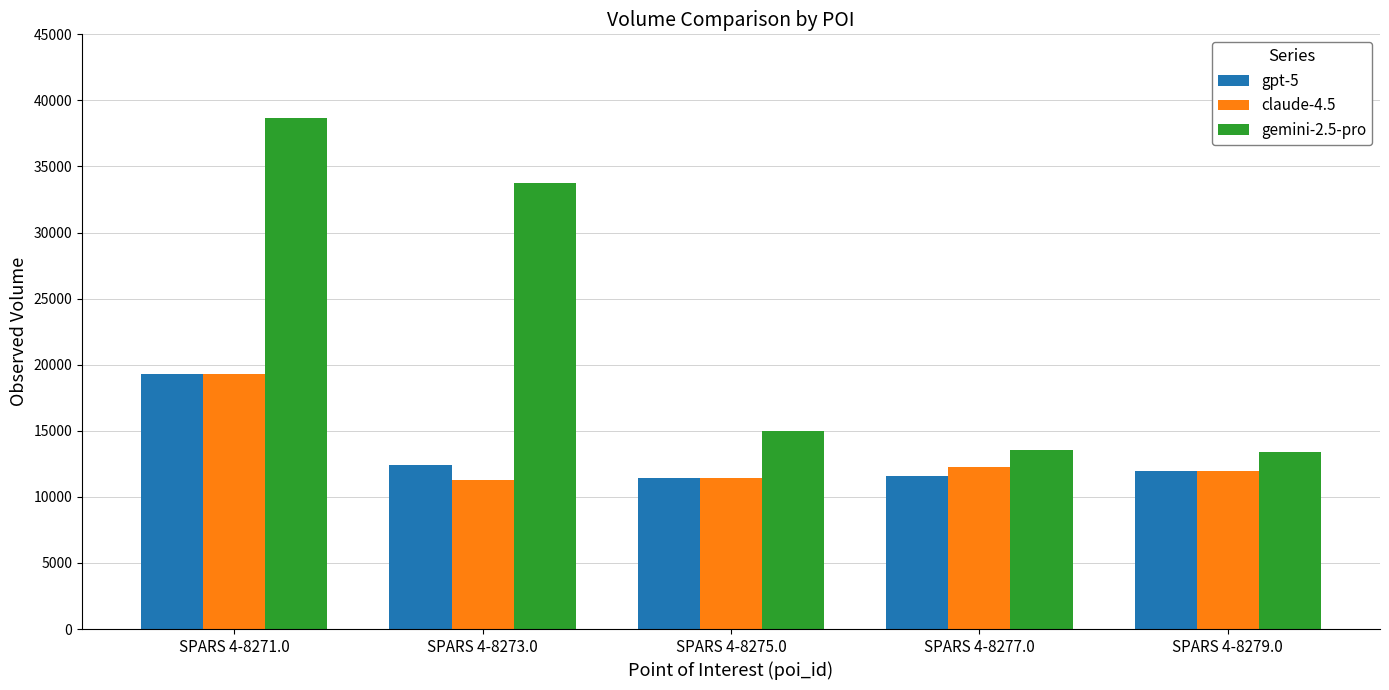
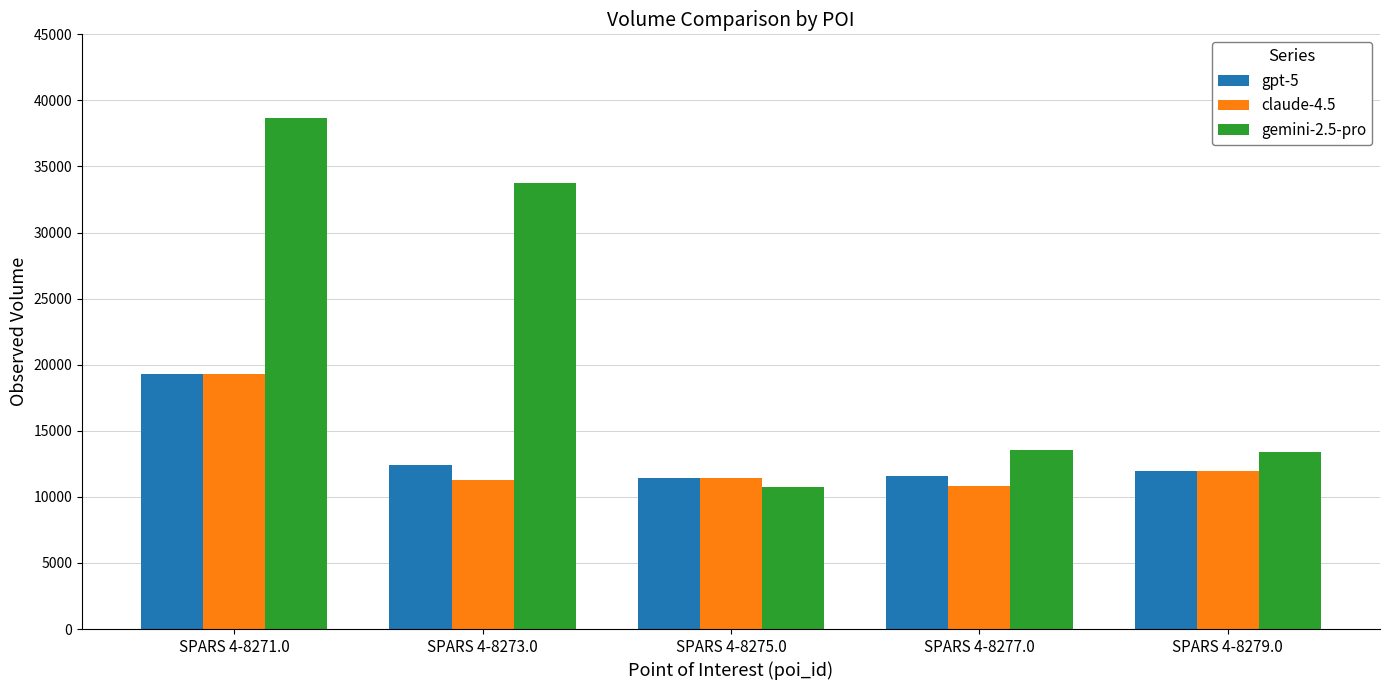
gemini-2.5-pro, SPARS 4-8275.0: 15000 -> 10700
claude-4.5, SPARS 4-8277.0: 12300 -> 10800
